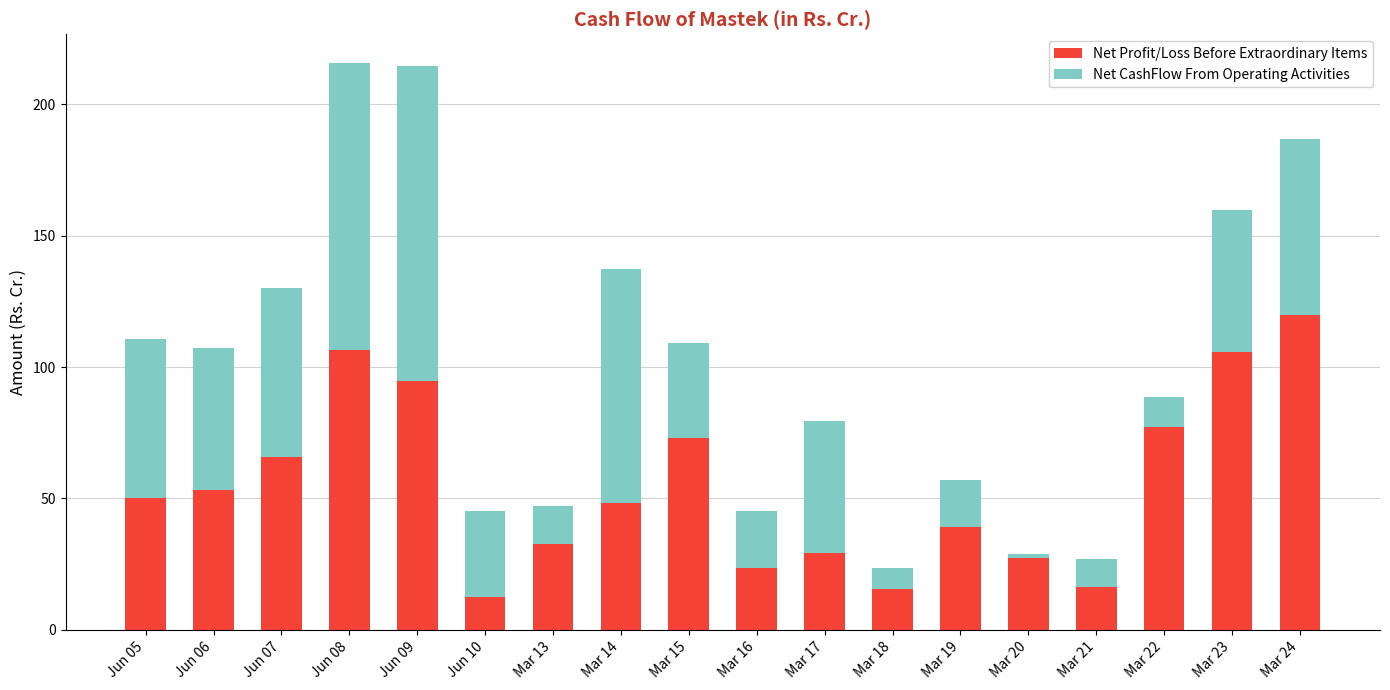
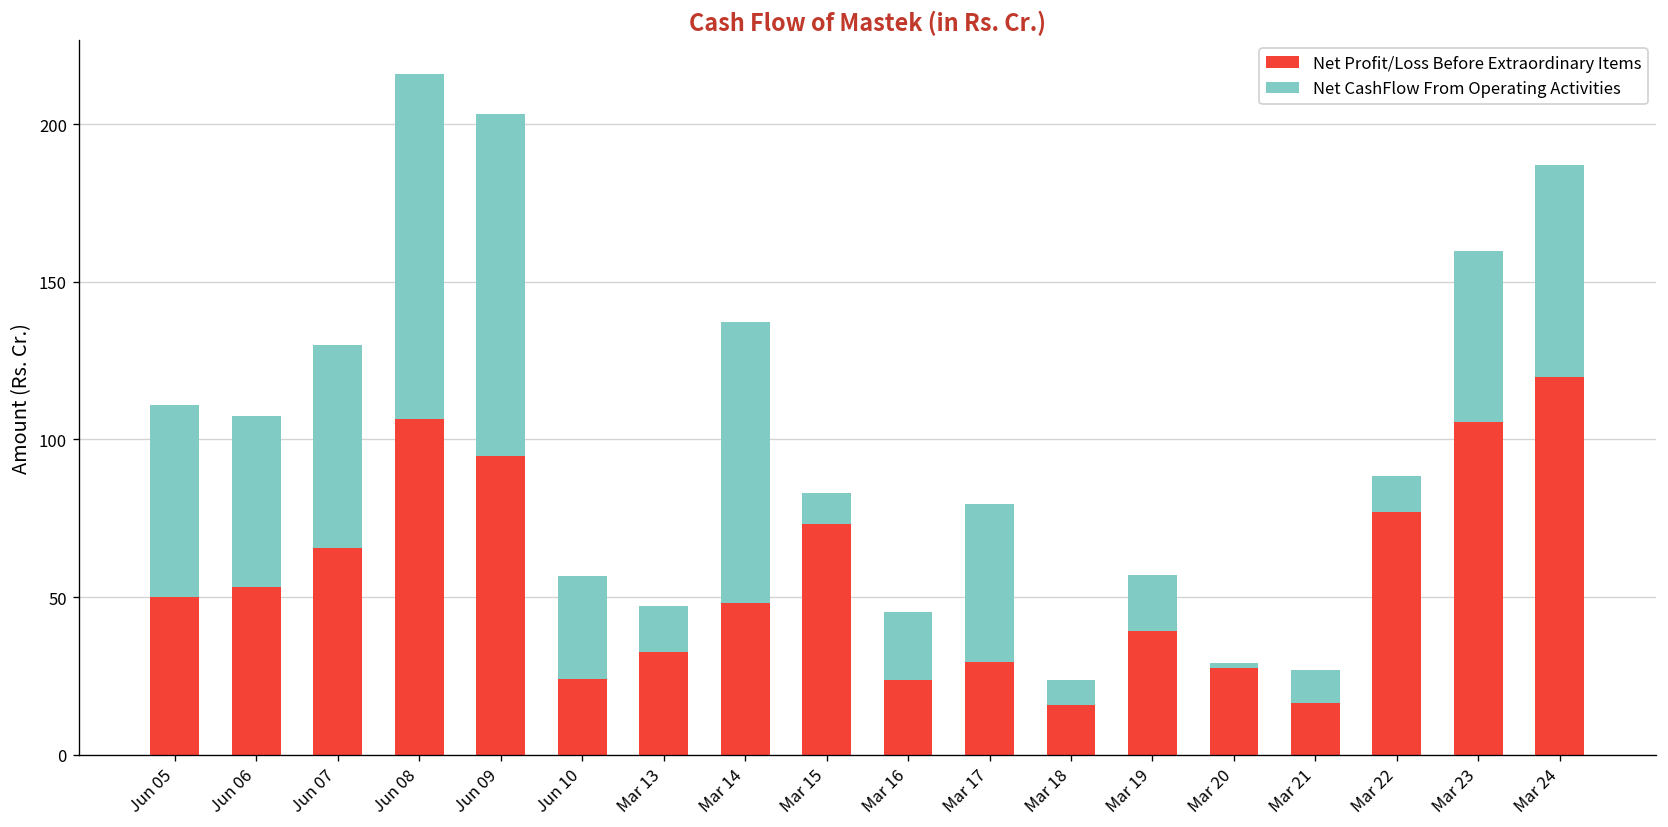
Net CashFlow From Operating Activities, Jun 09: 120 -> 109
Net Profit/Loss Before Extraordinary Items, Jun 10: 13 -> 24
Net CashFlow From Operating Activities, Mar 15: 36 -> 10
